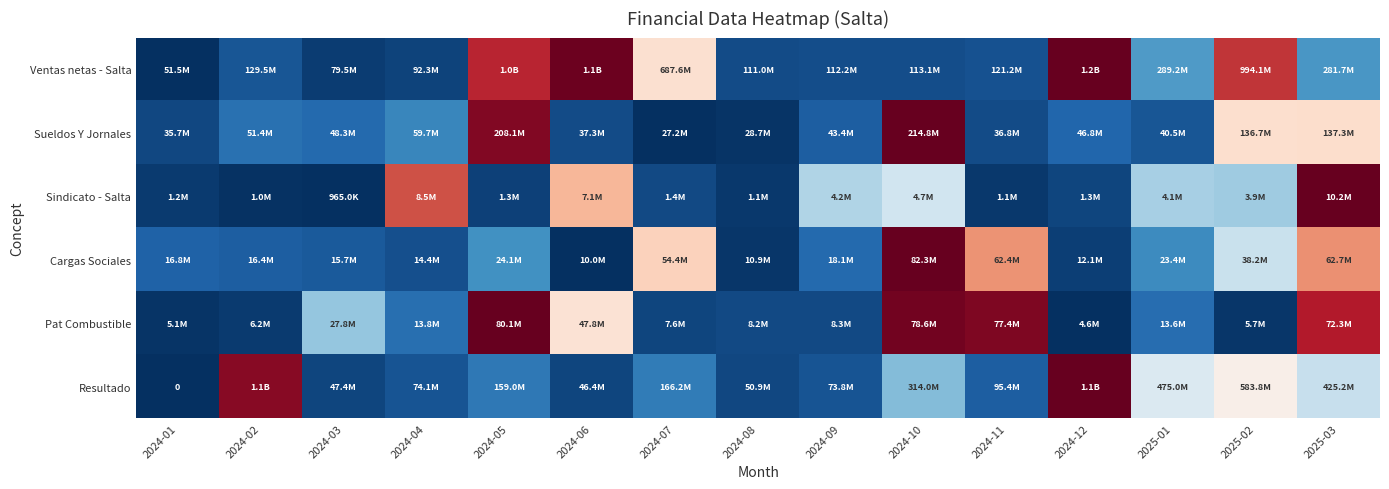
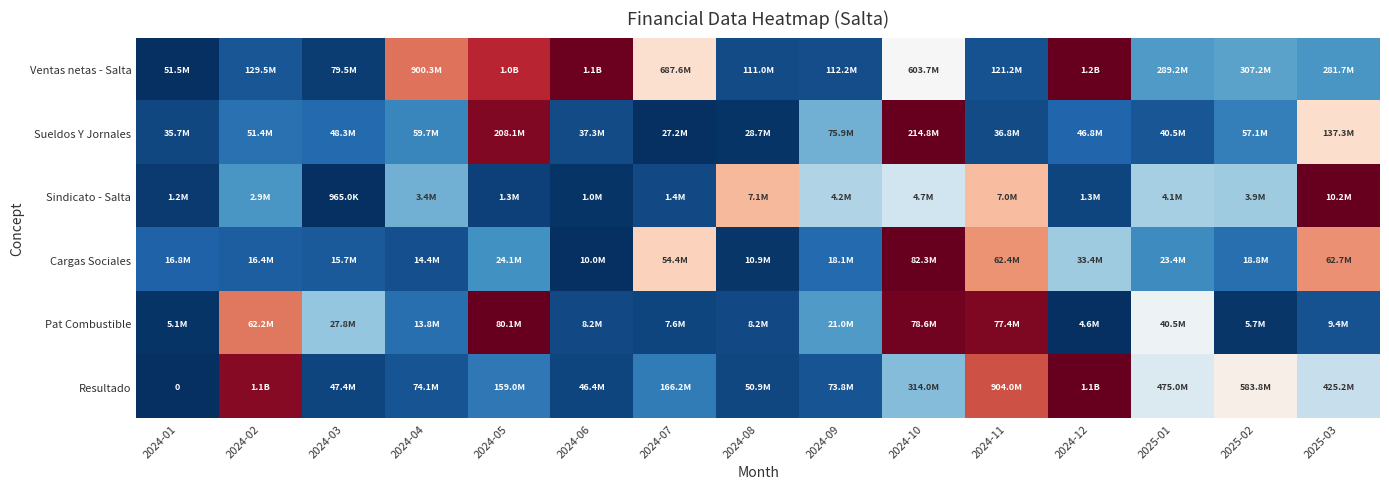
Ventas netas - Salta, 2024-04: 92.3M -> 900.3M
Ventas netas - Salta, 2024-10: 113.1M -> 603.7M
Ventas netas - Salta, 2025-02: 994.1M -> 307.2M
Sueldos Y Jornales, 2024-09: 43.4M -> 75.9M
Sueldos Y Jornales, 2025-02: 136.7M -> 57.1M
Sindicato - Salta, 2024-02: 1.0M -> 2.9M
Sindicato - Salta, 2024-04: 8.5M -> 3.4M
Sindicato - Salta, 2024-06: 7.1M -> 1.0M
Sindicato - Salta, 2024-08: 1.1M -> 7.1M
Sindicato - Salta, 2024-11: 1.1M -> 7.0M
Cargas Sociales, 2024-12: 12.1M -> 33.4M
Cargas Sociales, 2025-02: 38.2M -> 18.8M
Pat Combustible, 2024-02: 6.2M -> 62.2M
Pat Combustible, 2024-06: 47.8M -> 8.2M
Pat Combustible, 2024-09: 8.3M -> 21.0M
Pat Combustible, 2025-01: 13.6M -> 40.5M
Pat Combustible, 2025-03: 72.3M -> 9.4M
Resultado, 2024-11: 95.4M -> 904.0M
